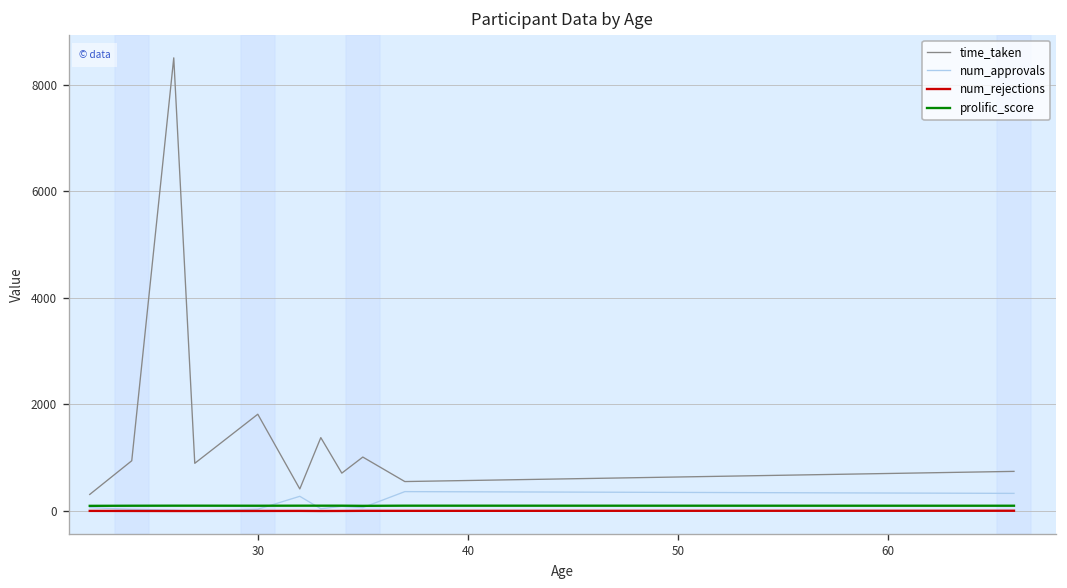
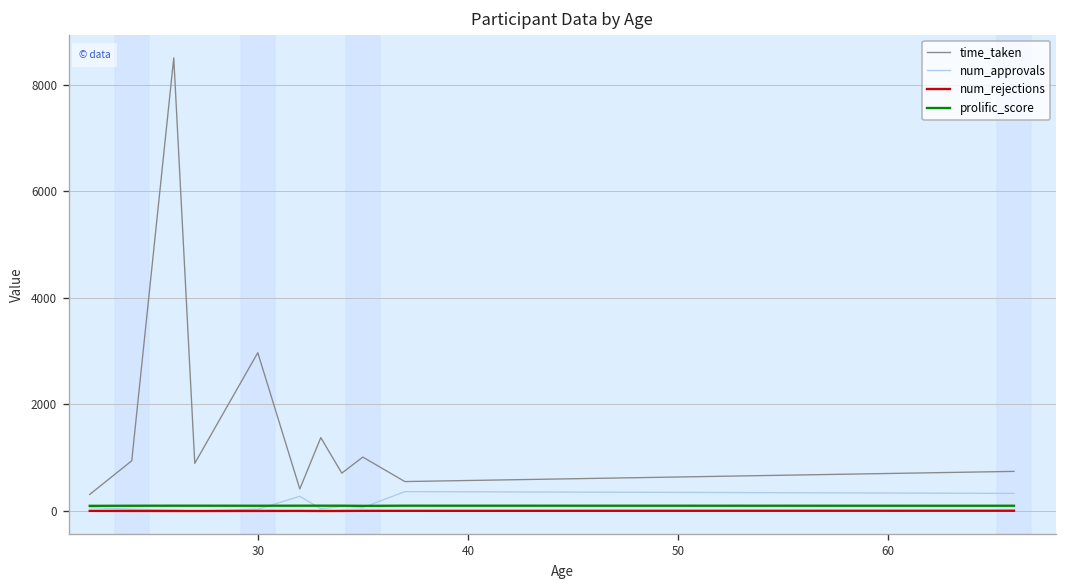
time_taken, 30: 1800 -> 3000
